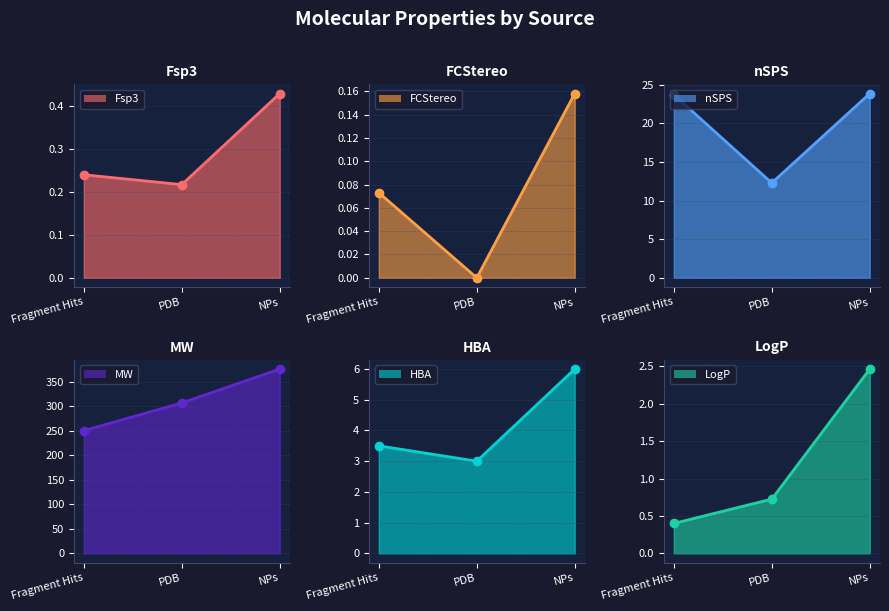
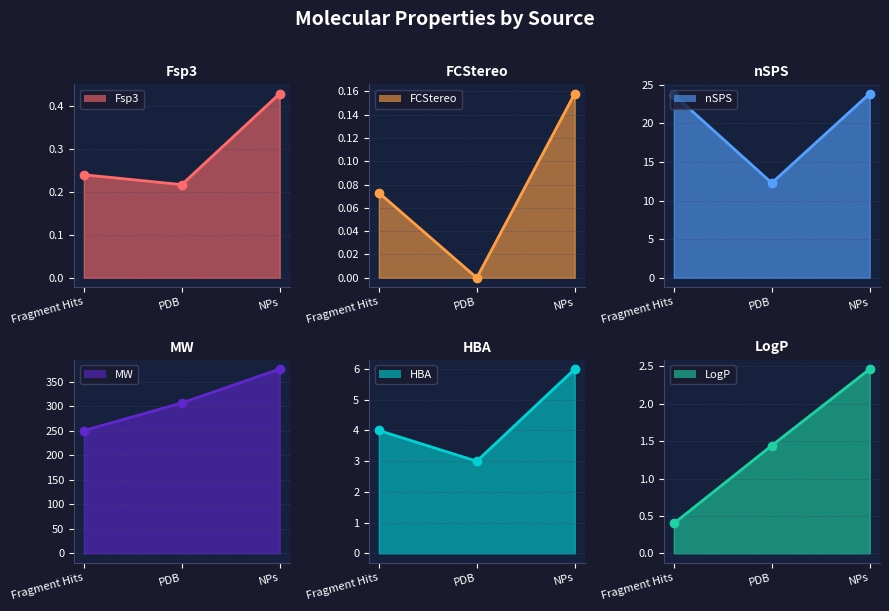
HBA, Fragment Hits: 3.5 -> 4.0
LogP, PDB: 0.7 -> 1.4
